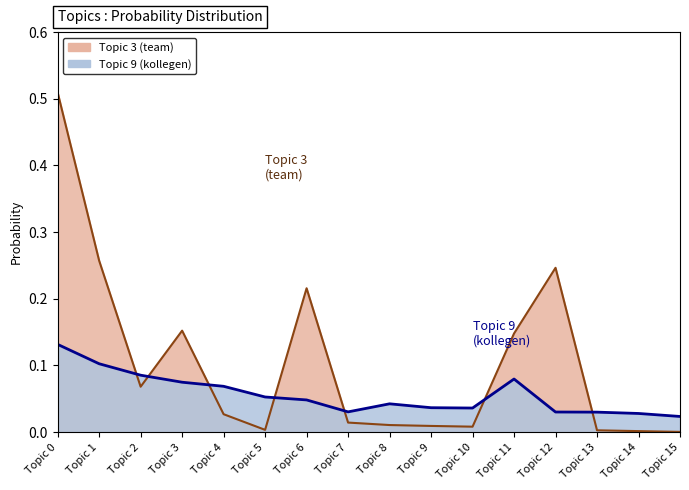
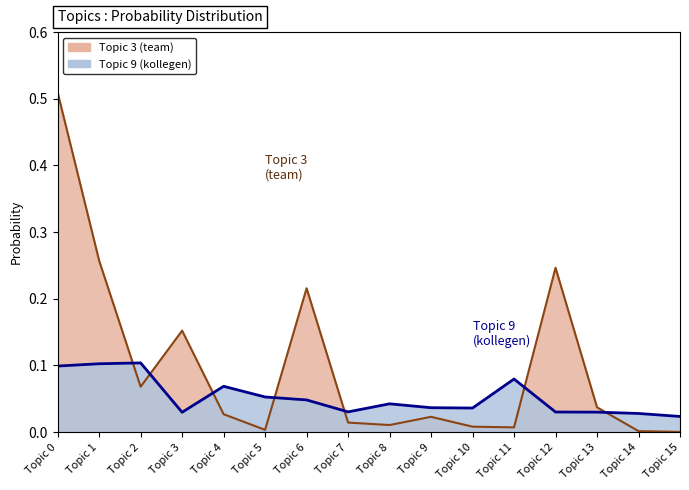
Topic 9 (kollegen), Topic 0: 0.13 -> 0.10
Topic 9 (kollegen), Topic 2: 0.09 -> 0.10
Topic 9 (kollegen), Topic 3: 0.07 -> 0.03
Topic 3 (team), Topic 9: 0.01 -> 0.02
Topic 3 (team), Topic 11: 0.15 -> 0.01
Topic 3 (team), Topic 13: 0.00 -> 0.04
